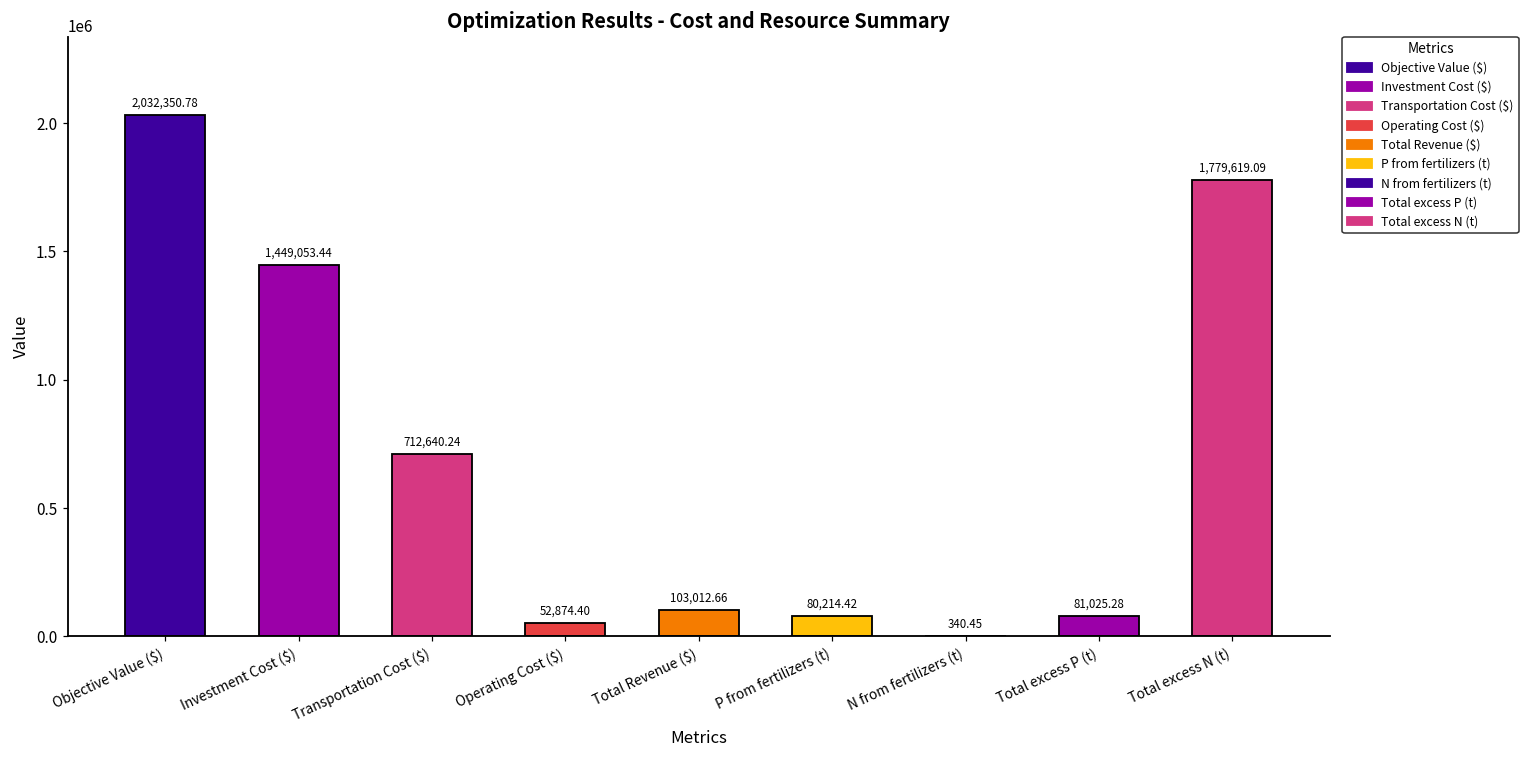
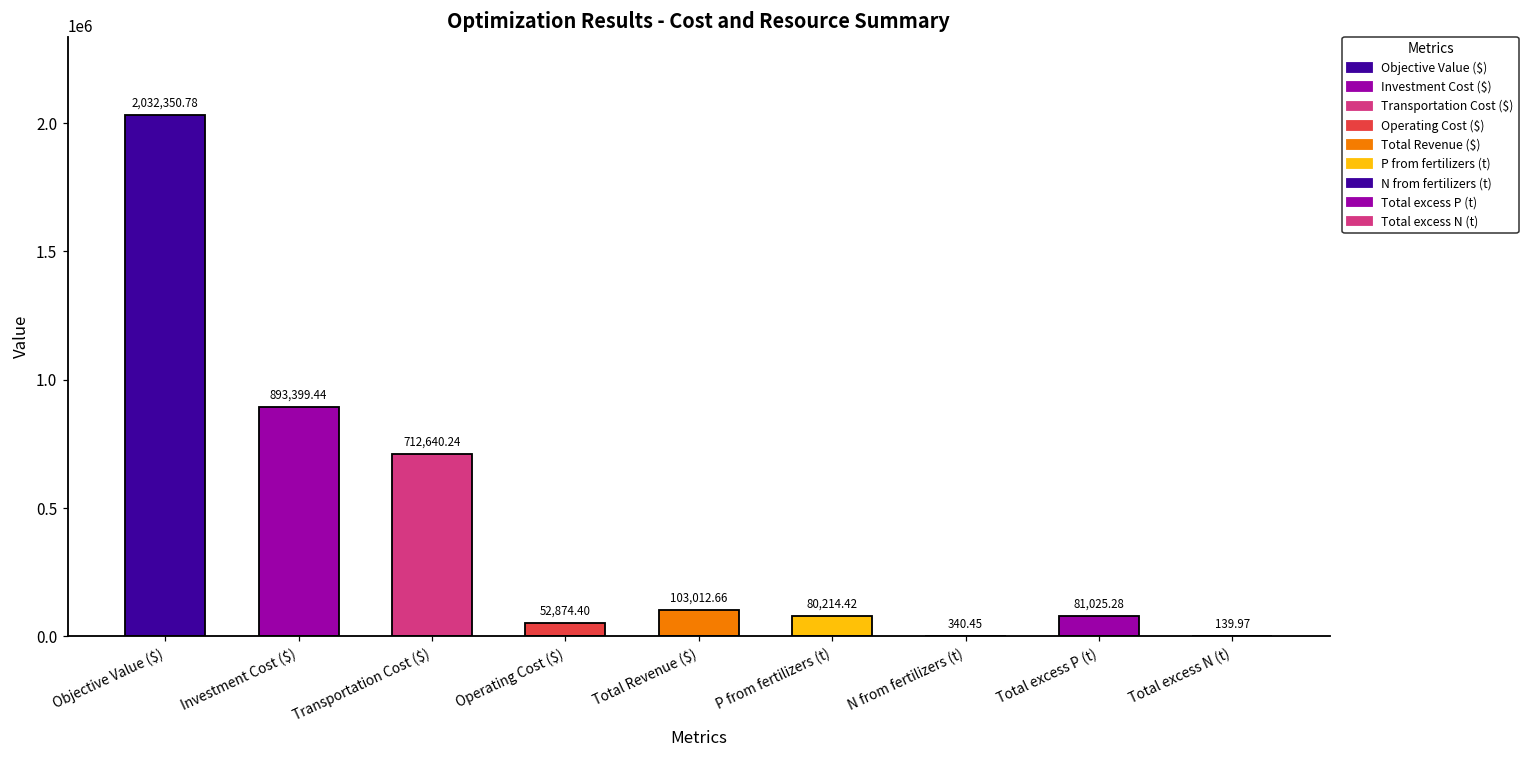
Investment Cost ($): 1,449,053.44 -> 893,399.44
Total excess N (t): 1,779,619.09 -> 139.97
